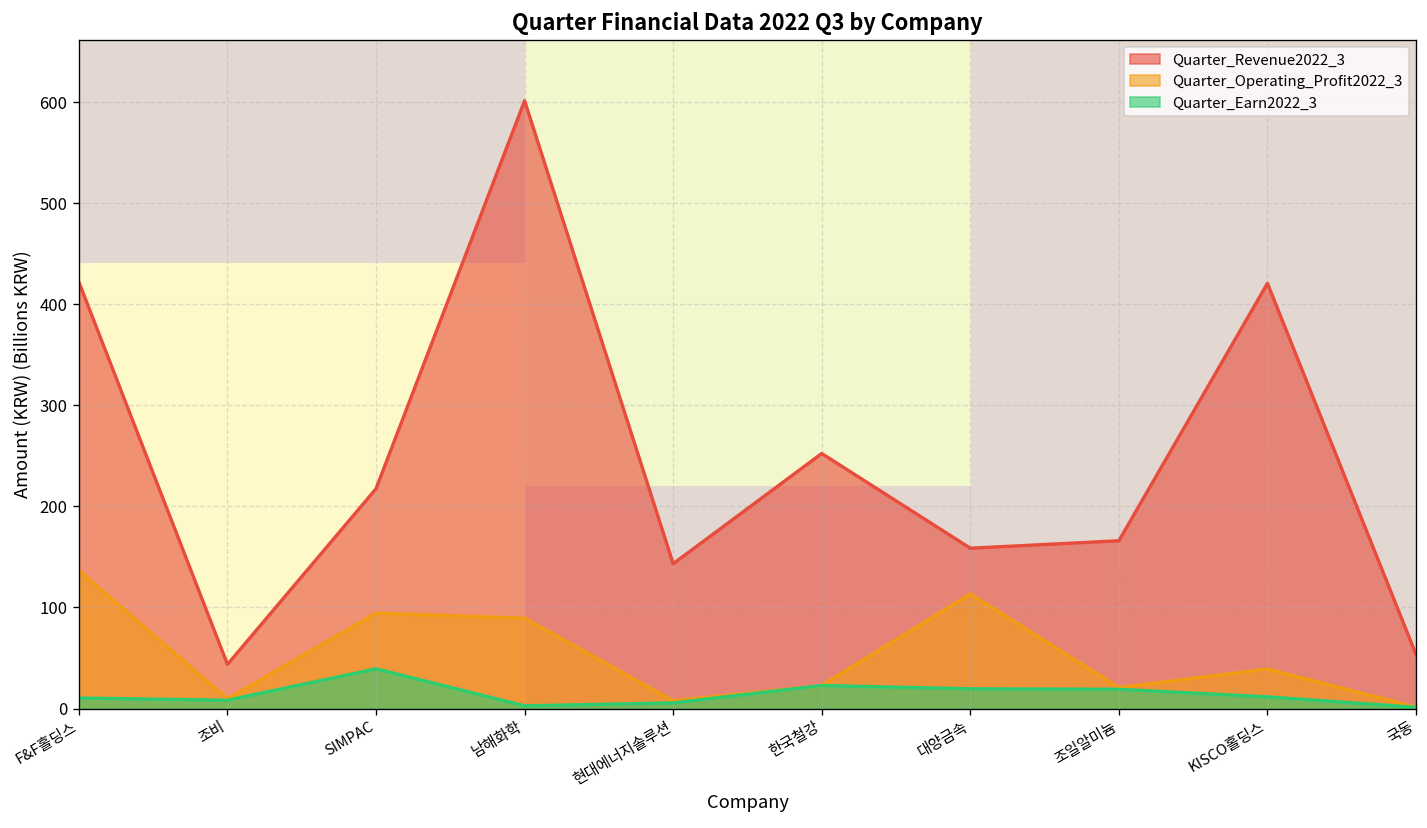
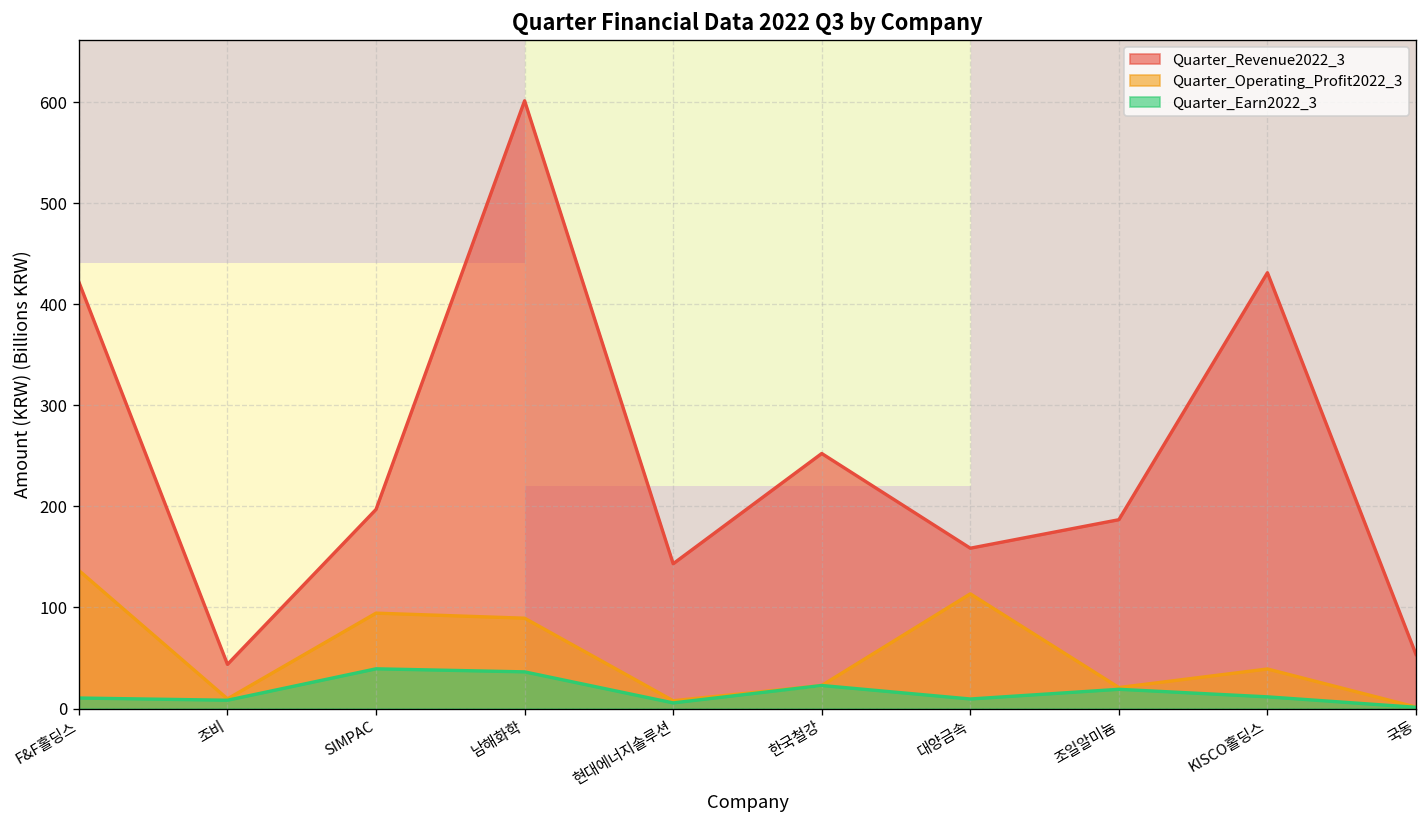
Quarter_Revenue2022_3, SIMPAC: 220 -> 200
Quarter_Earn2022_3, 남해화학: 0 -> 40
Quarter_Earn2022_3, 대양금속: 20 -> 10
Quarter_Revenue2022_3, 조일알미늄: 170 -> 190
Quarter_Revenue2022_3, KISCO홀딩스: 420 -> 430
